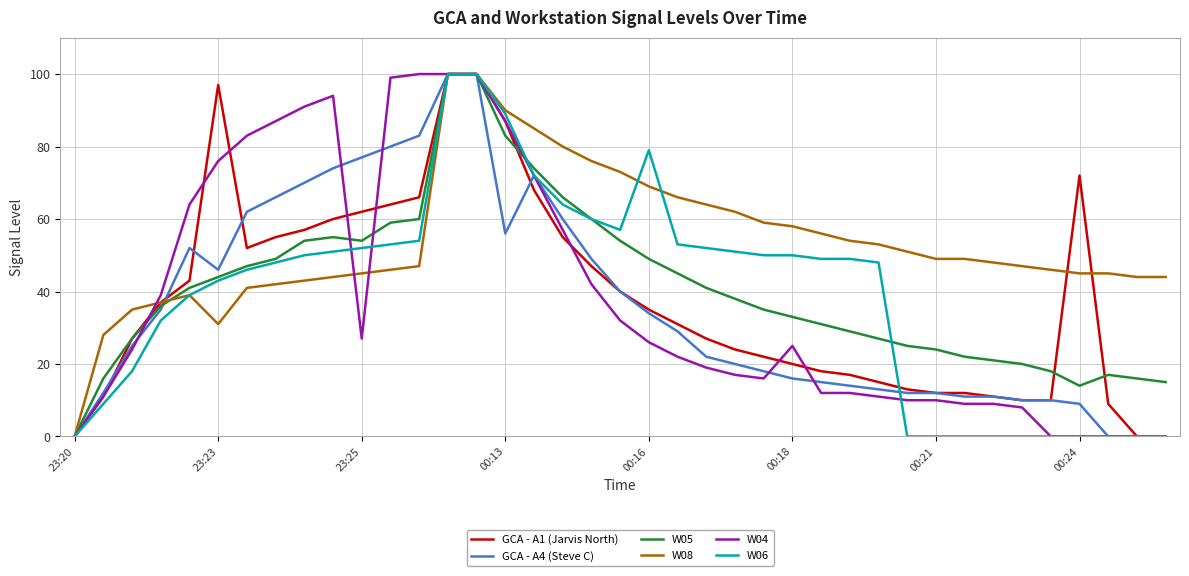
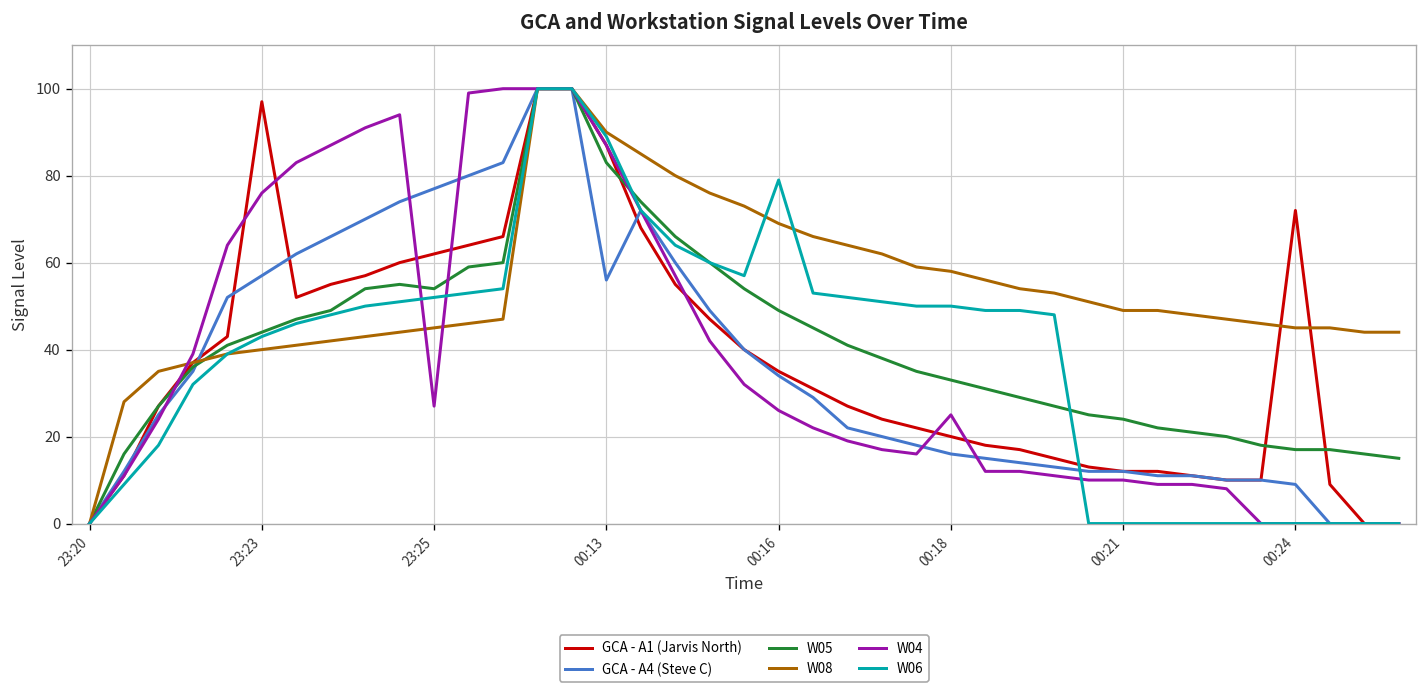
GCA - A4 (Steve C), 23:23: 46 -> 57
W08, 23:23: 31 -> 40
W05, 00:24: 14 -> 17
